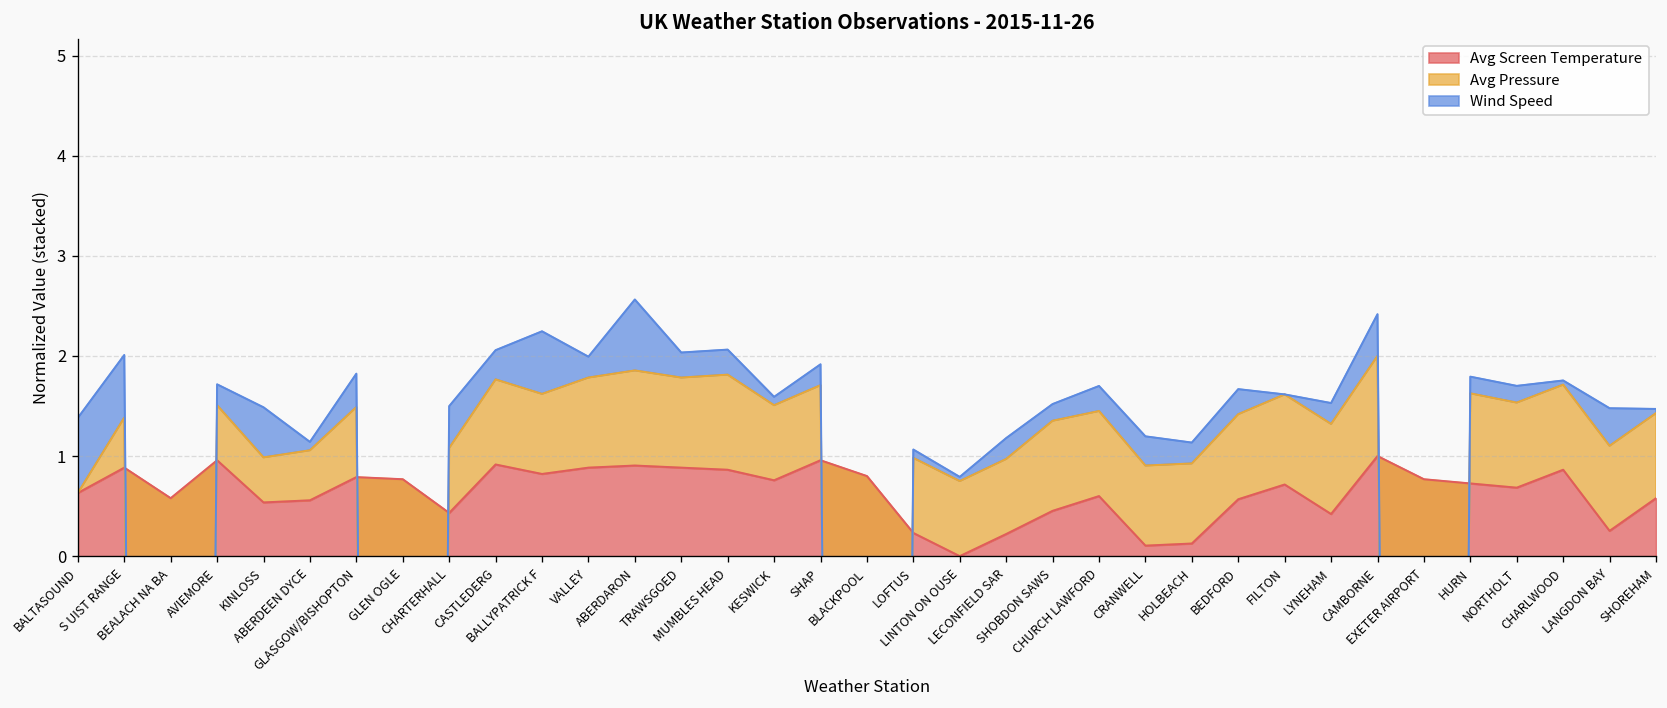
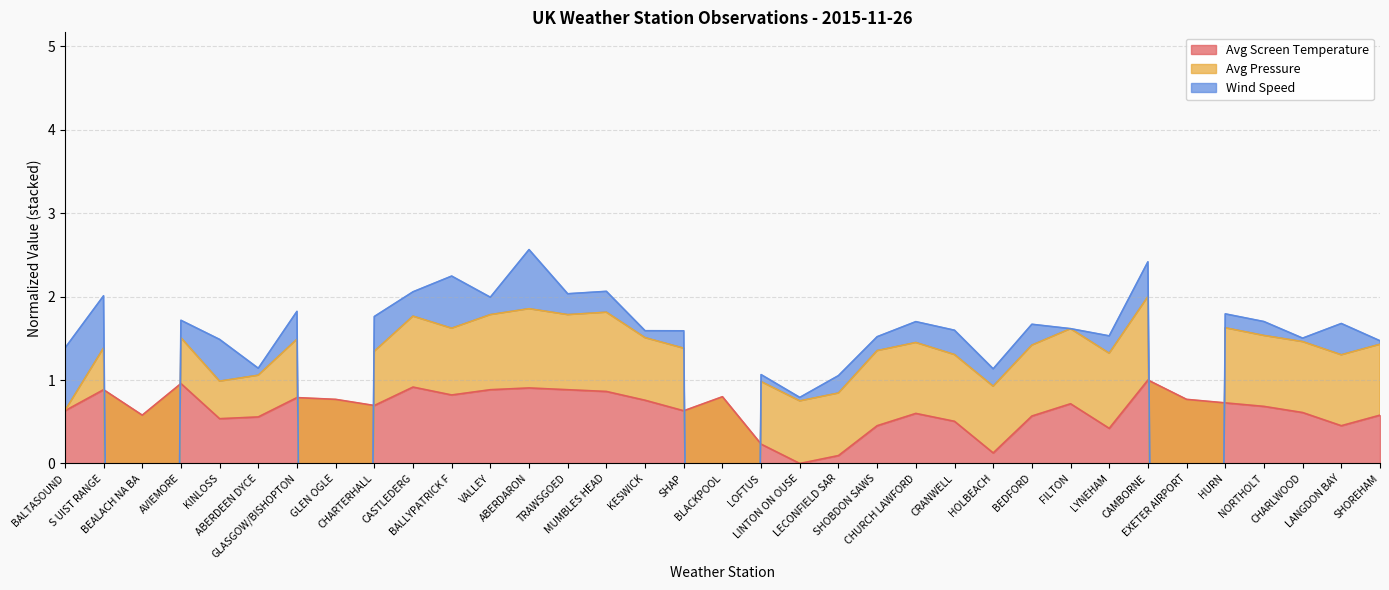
Avg Screen Temperature, CHARTERHALL: 0.4 -> 0.7
Avg Screen Temperature, SHAP: 1.0 -> 0.6
Avg Screen Temperature, LECONFIELD SAR: 0.2 -> 0.1
Avg Screen Temperature, CRANWELL: 0.1 -> 0.5
Avg Screen Temperature, CHARLWOOD: 0.9 -> 0.6
Avg Screen Temperature, LANGDON BAY: 0.3 -> 0.5
